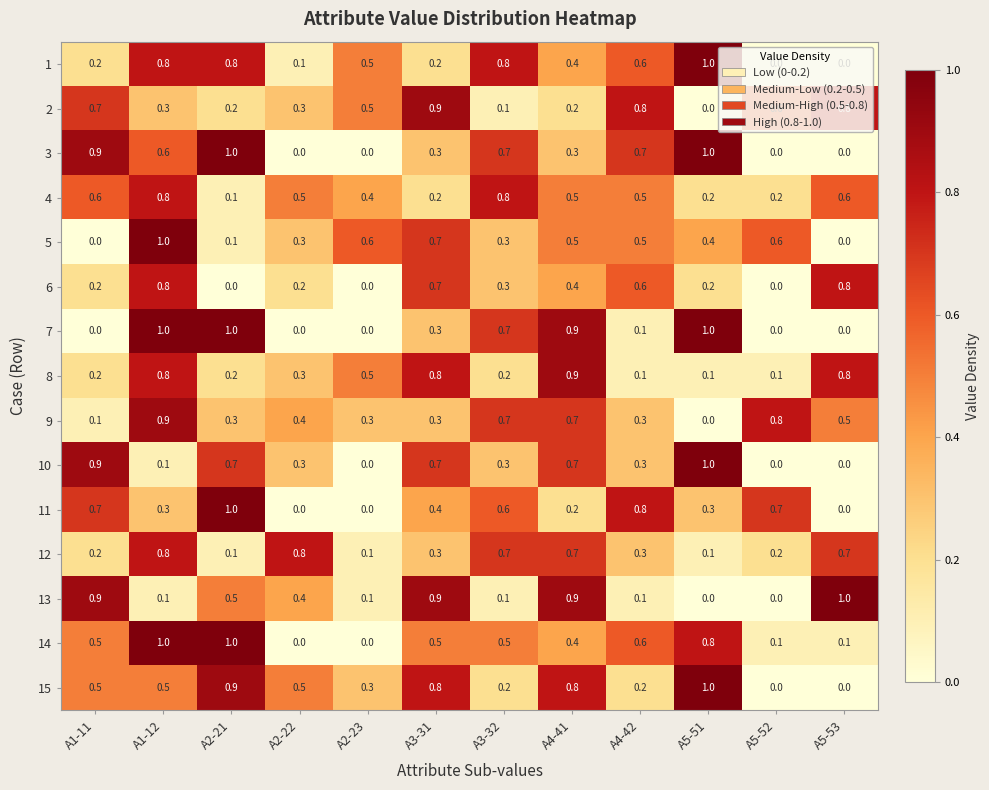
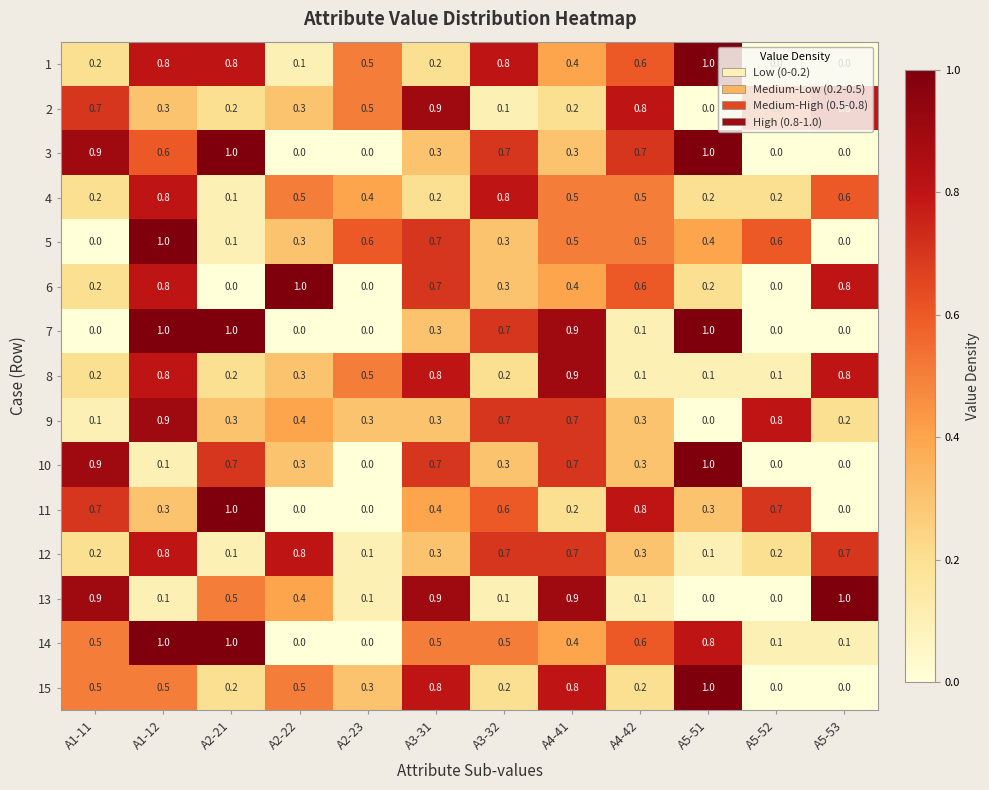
4, A1-11: 0.6 -> 0.2
6, A2-22: 0.2 -> 1.0
9, A5-53: 0.5 -> 0.2
15, A2-21: 0.9 -> 0.2
